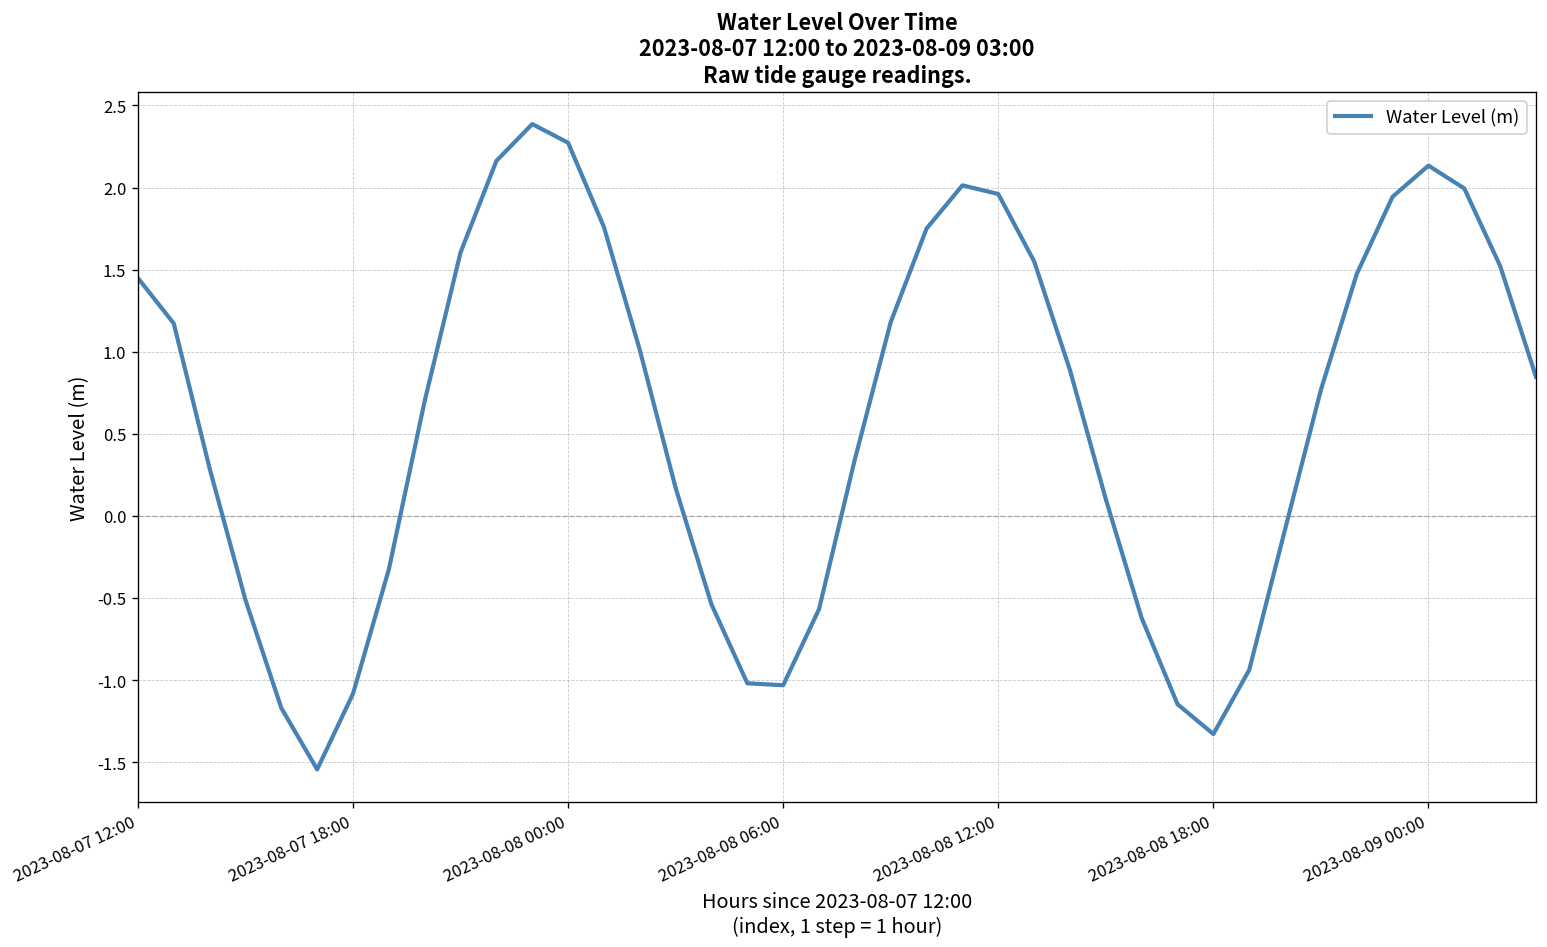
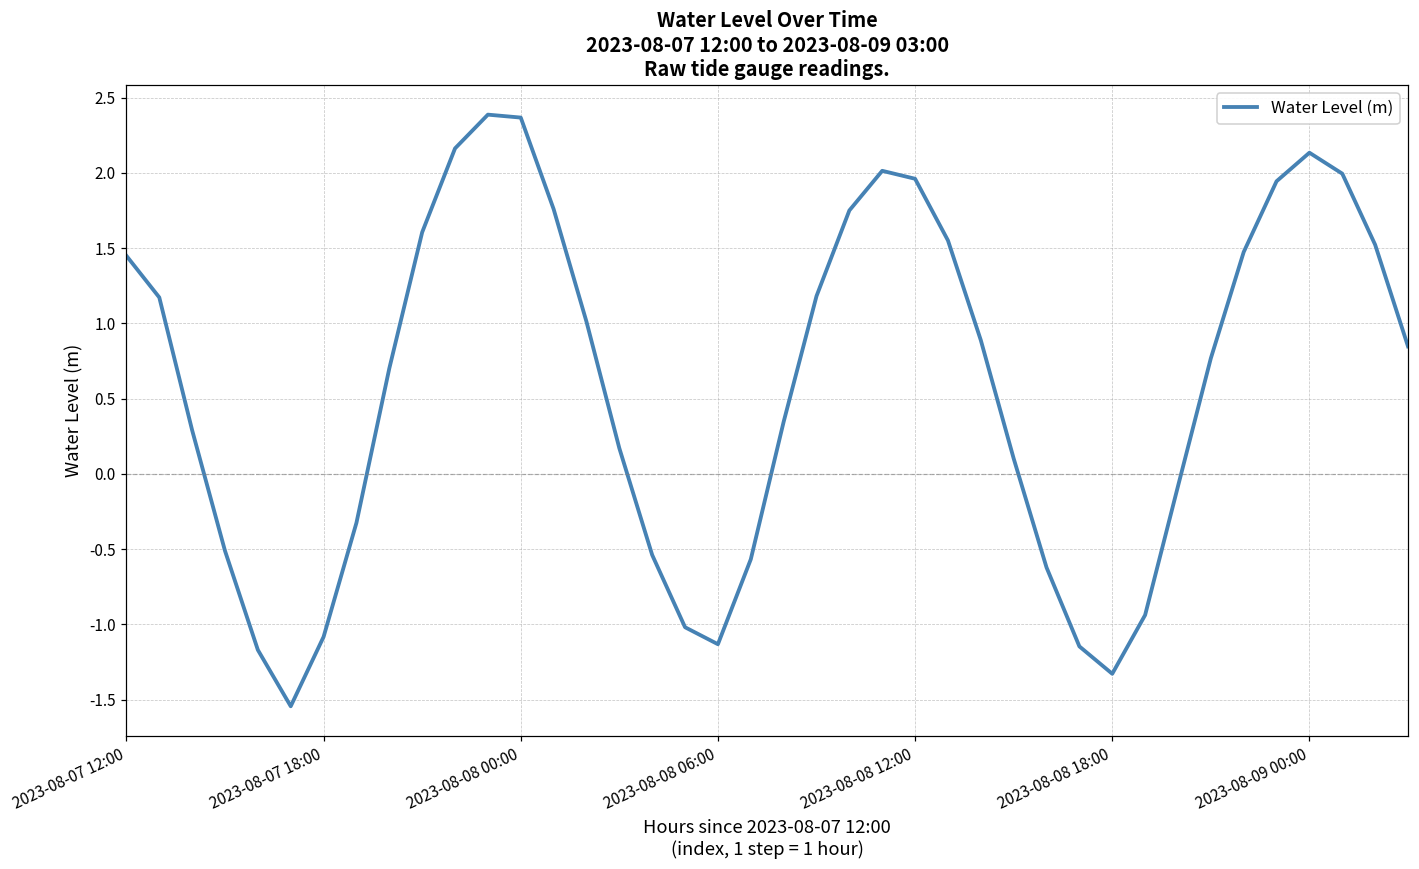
2023-08-08 00:00: 2.27 -> 2.37
2023-08-08 06:00: -1.03 -> -1.13
